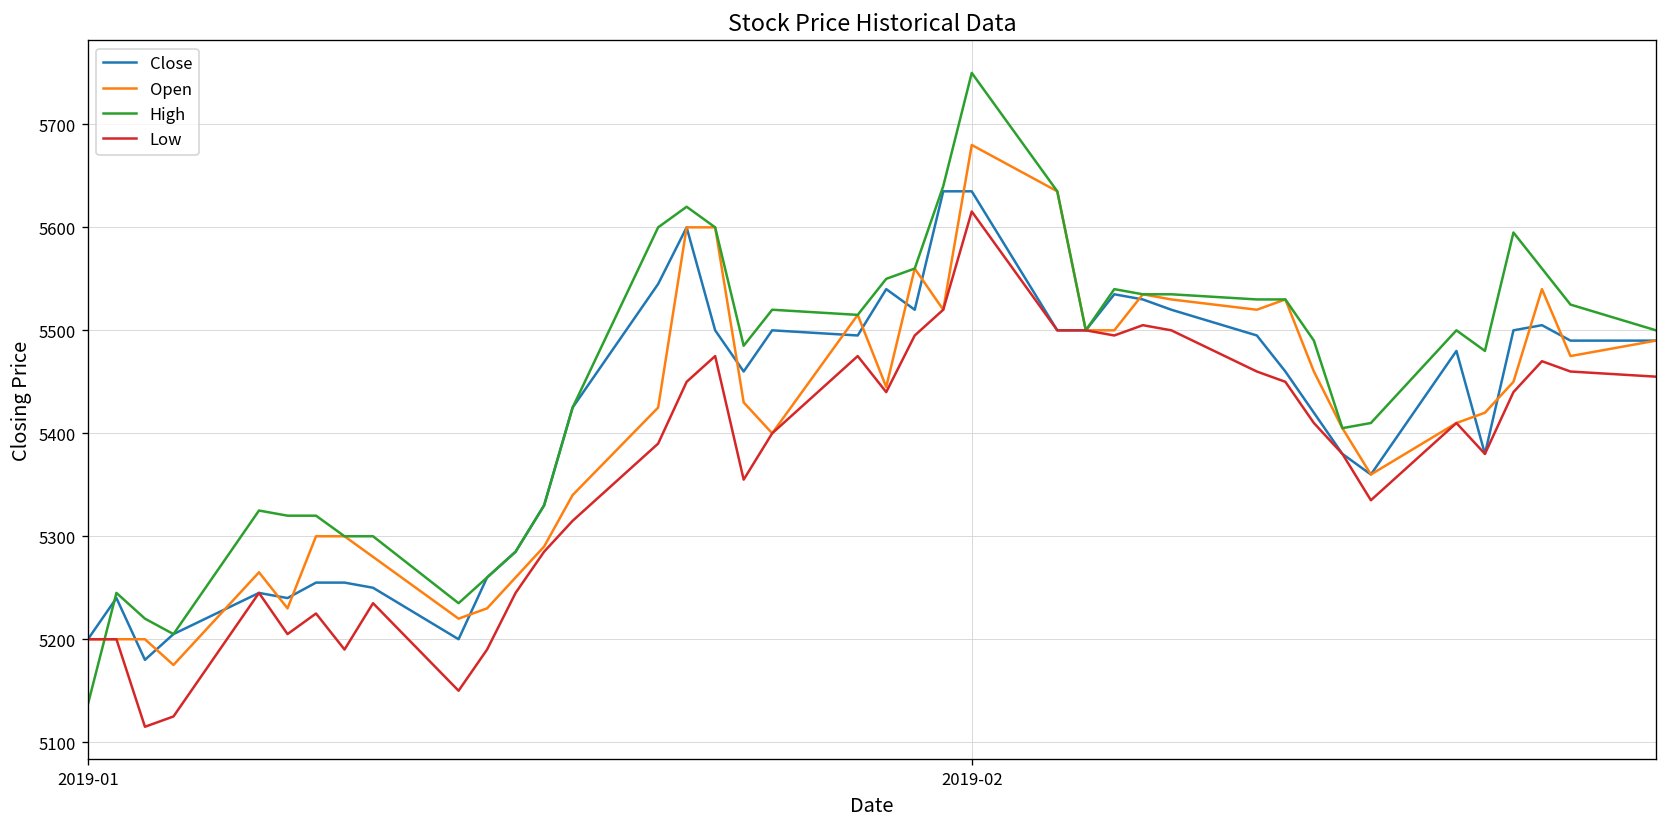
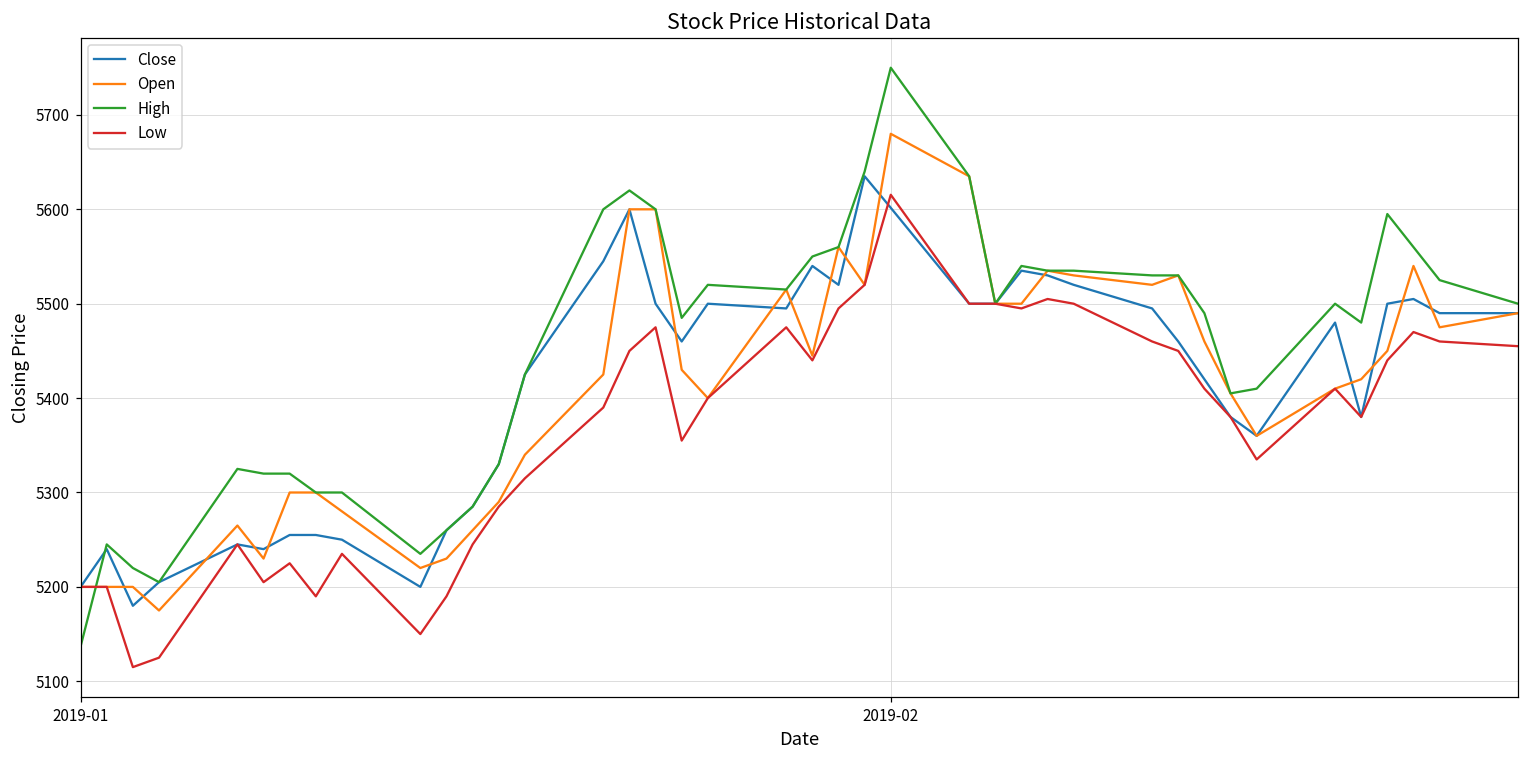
Close, 2019-02: 5640 -> 5600
